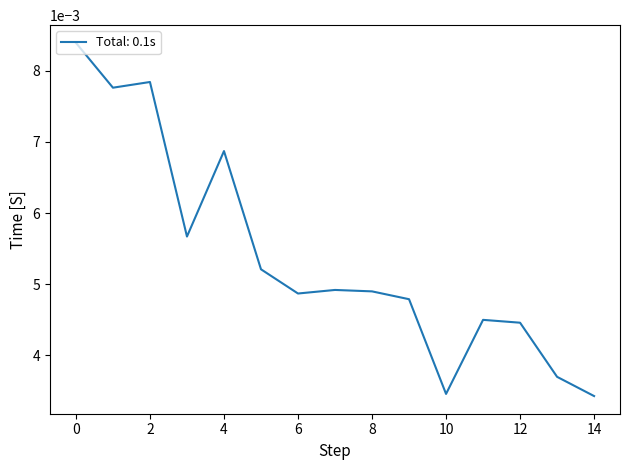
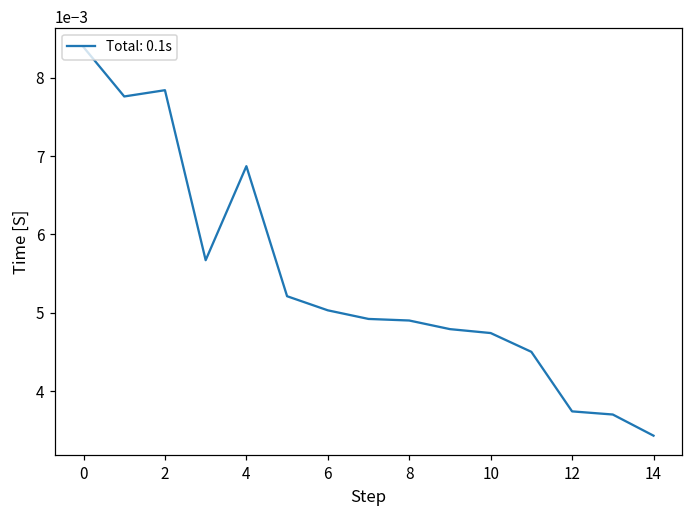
6: 0.0049 -> 0.0050
10: 0.0035 -> 0.0047
12: 0.0045 -> 0.0037
